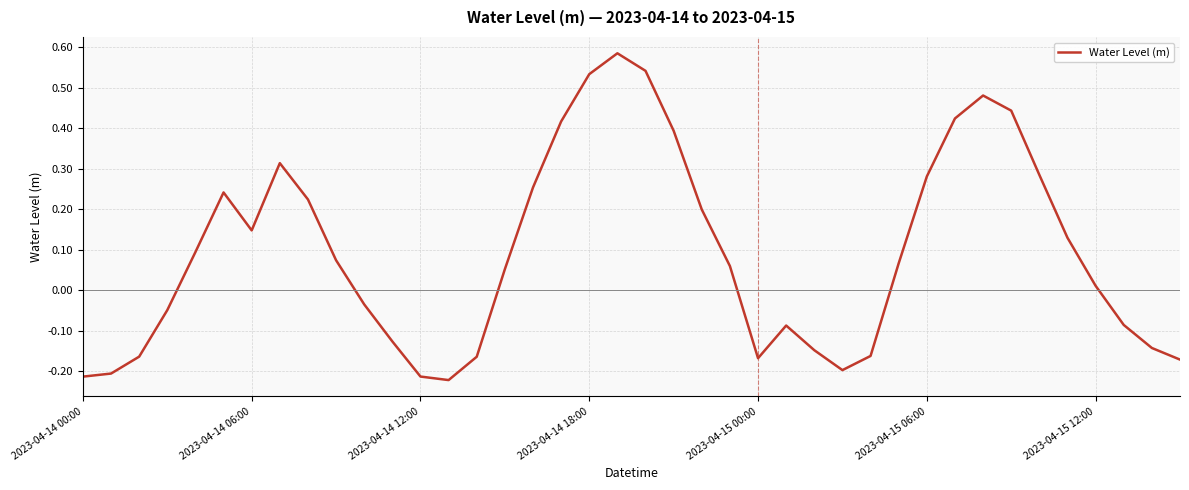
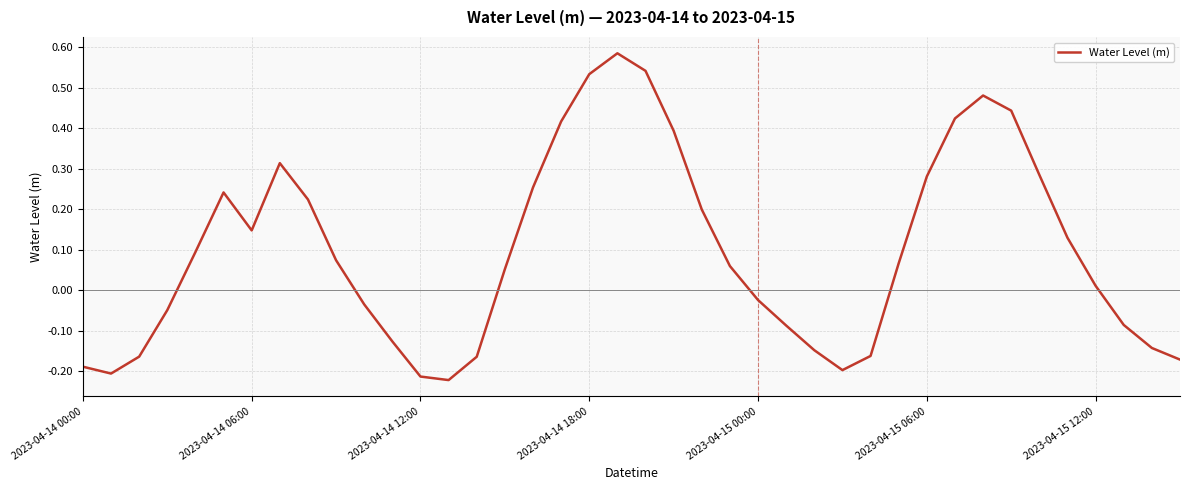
2023-04-14 00:00: -0.21 -> -0.19
2023-04-15 00:00: -0.17 -> -0.02
